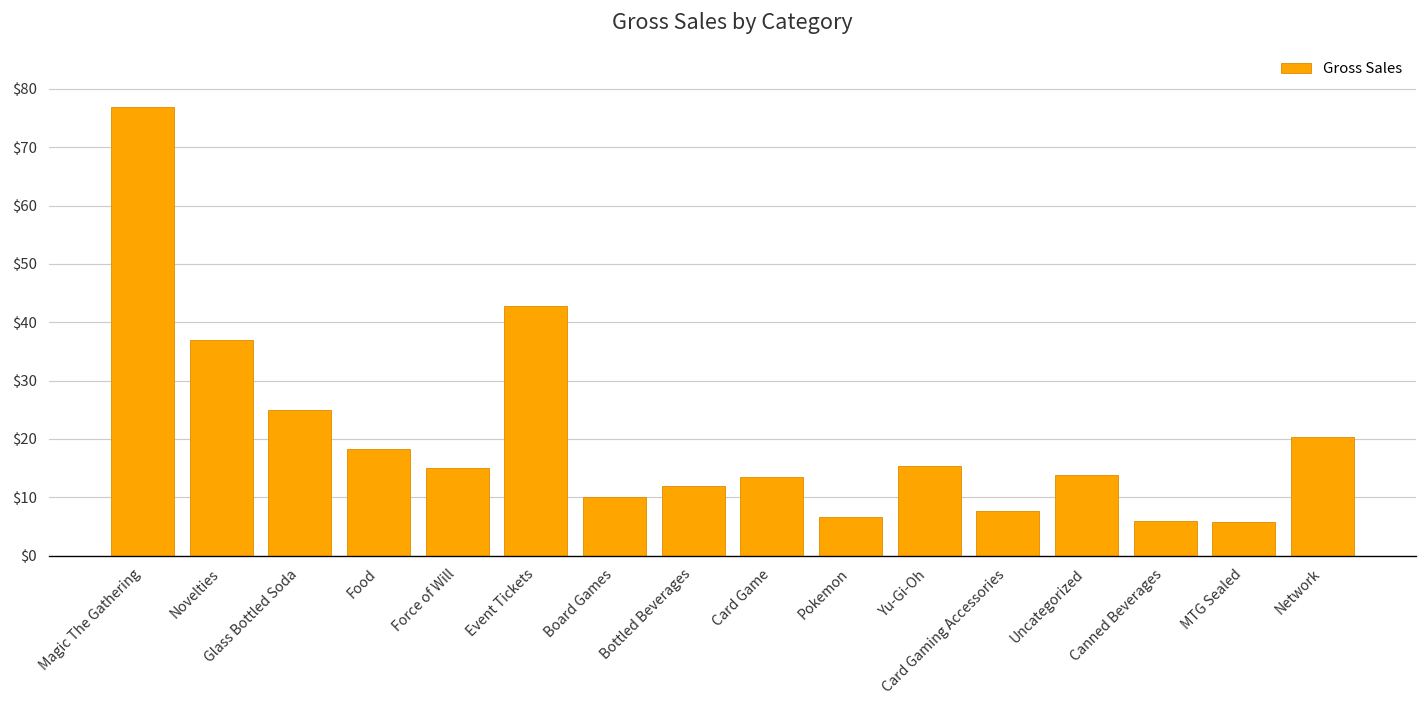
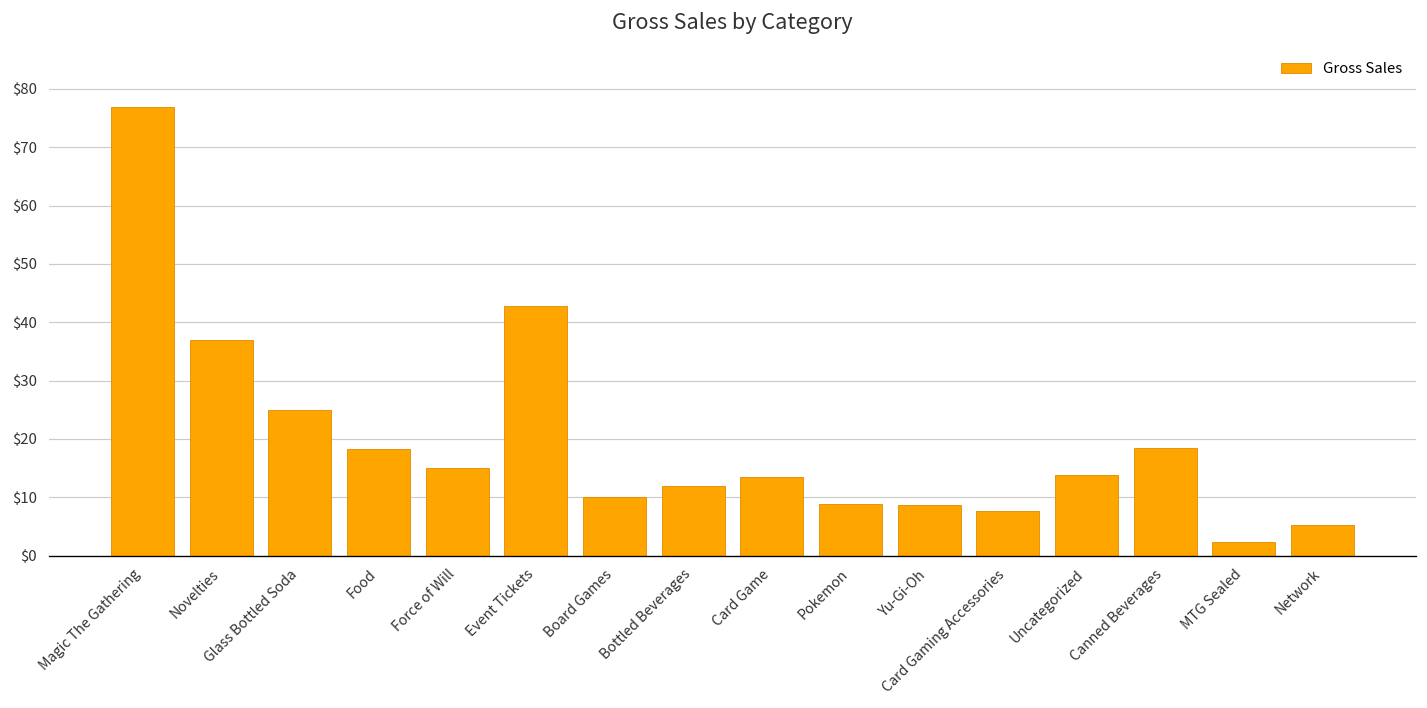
Pokemon: $7 -> $9
Yu-Gi-Oh: $15 -> $9
Canned Beverages: $6 -> $19
MTG Sealed: $6 -> $2
Network: $20 -> $5
